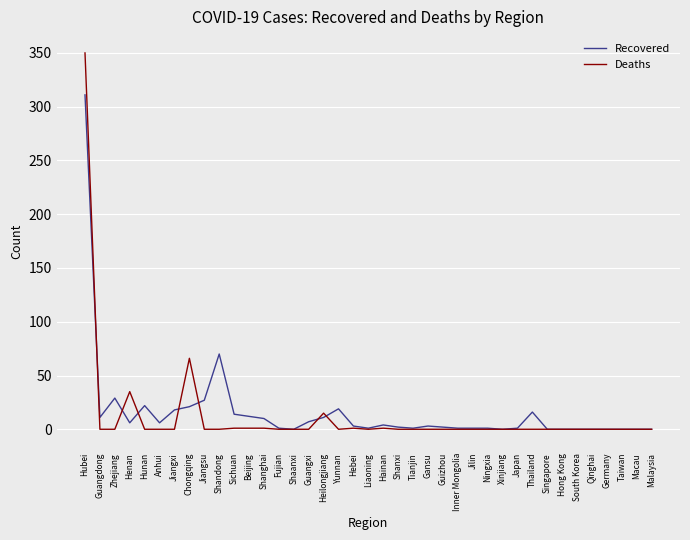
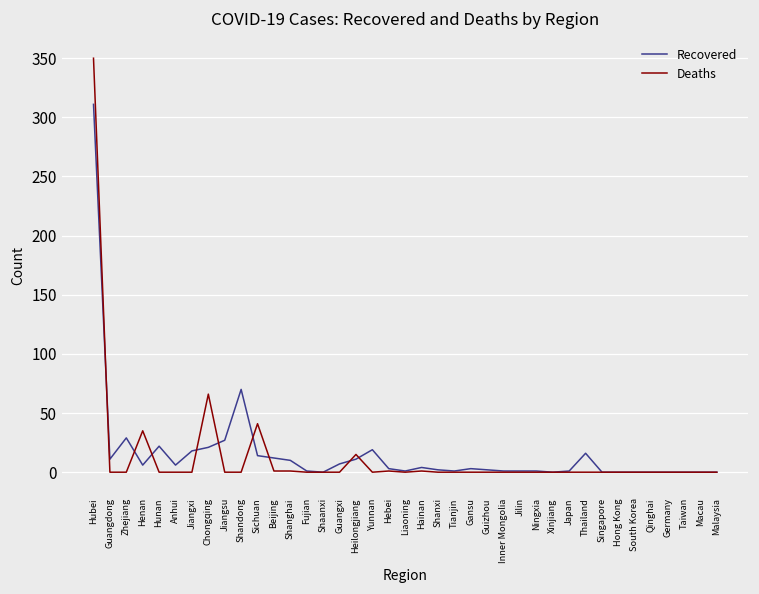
Deaths, Sichuan: 1 -> 41
